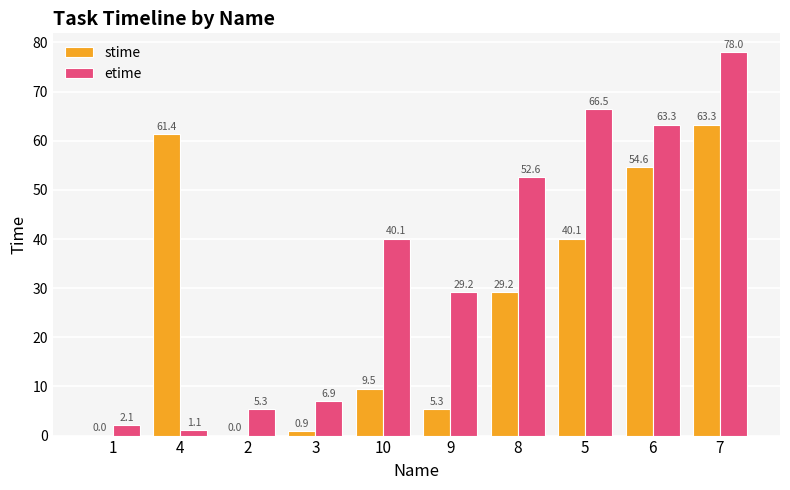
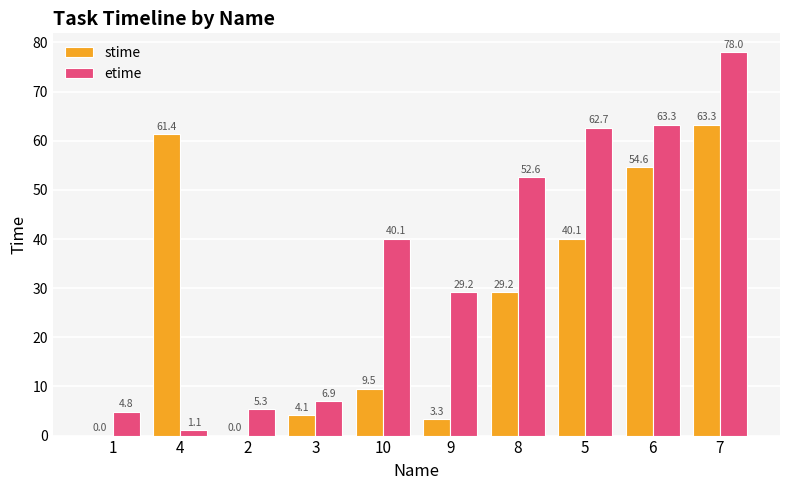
etime, 1: 2.1 -> 4.8
stime, 3: 0.9 -> 4.1
stime, 9: 5.3 -> 3.3
etime, 5: 66.5 -> 62.7
